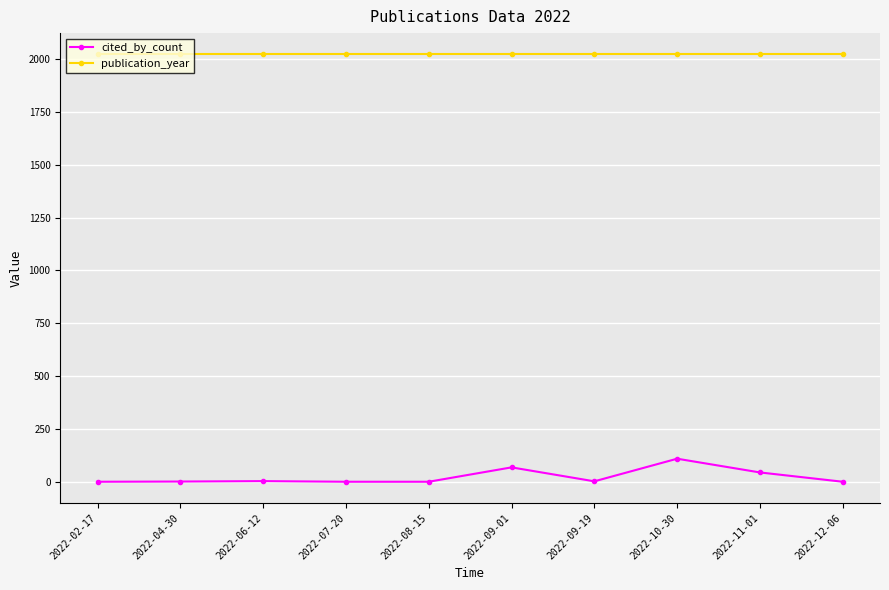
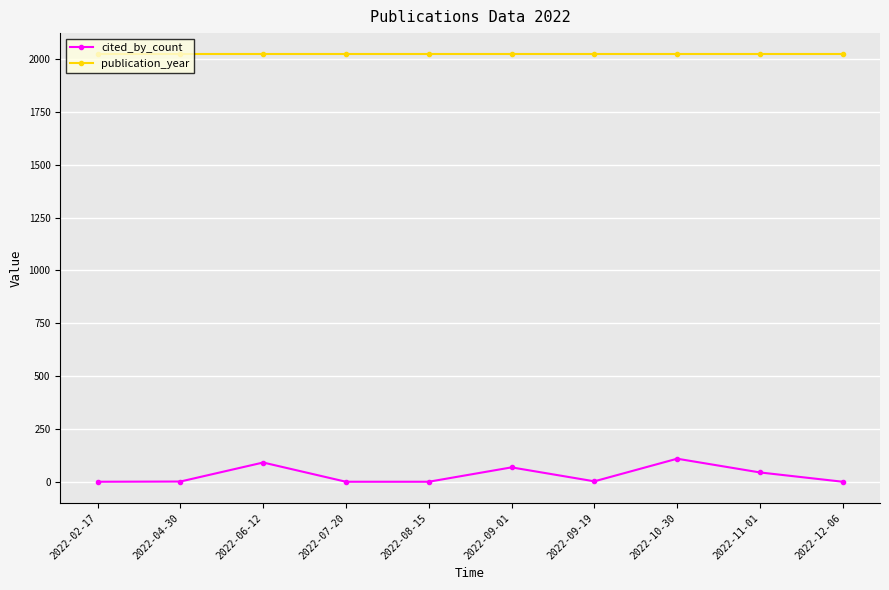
cited_by_count, 2022-06-12: 0 -> 90
